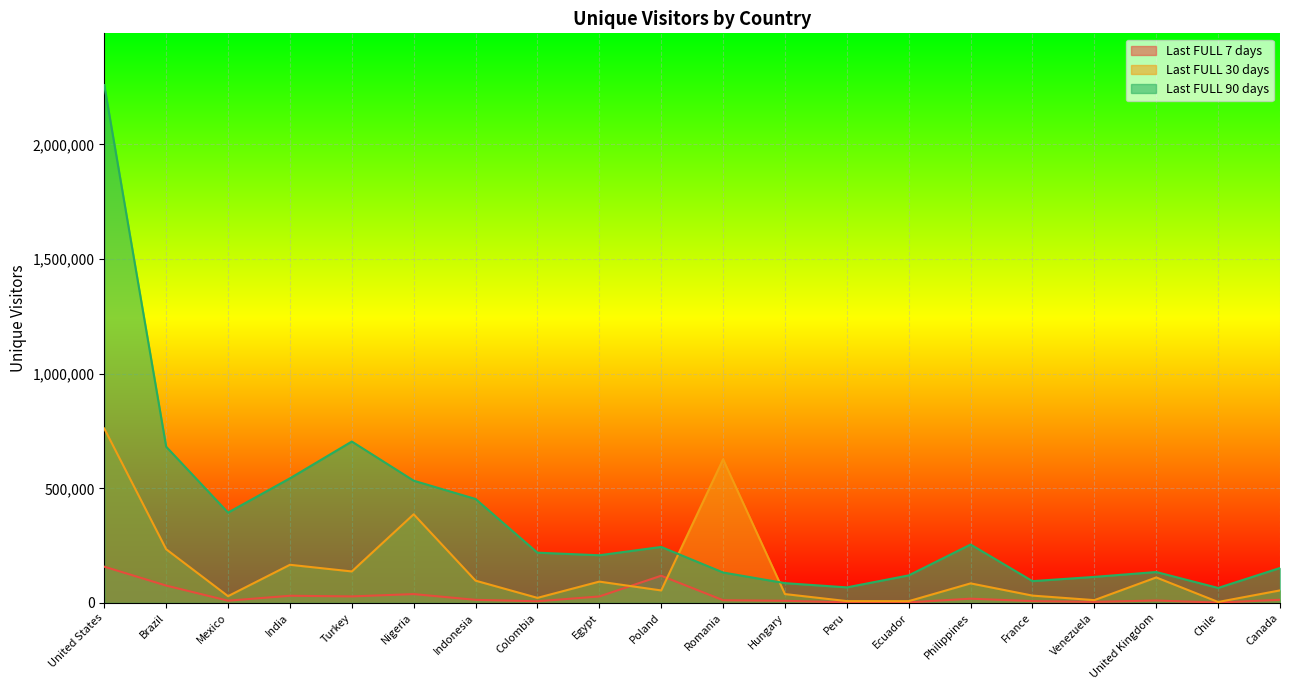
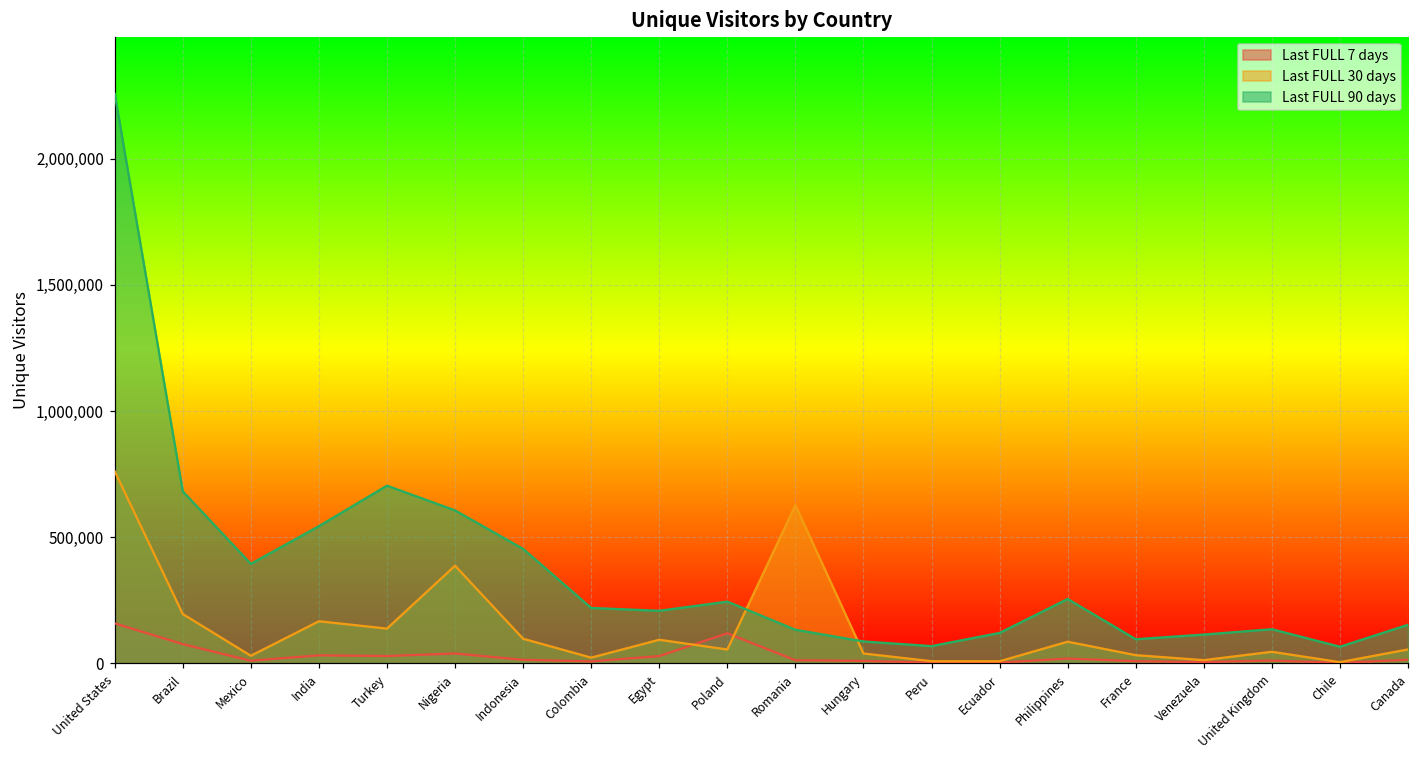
Last FULL 30 days, Brazil: 230,000 -> 200,000
Last FULL 90 days, Nigeria: 530,000 -> 610,000
Last FULL 30 days, United Kingdom: 110,000 -> 50,000
